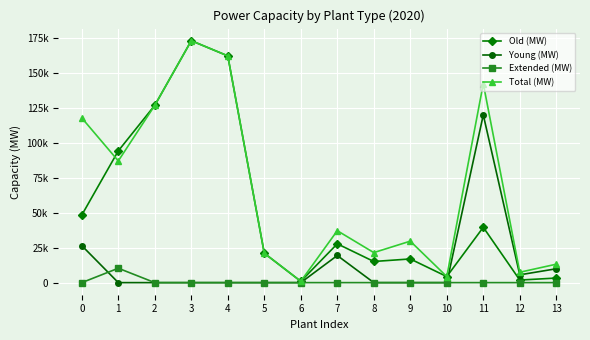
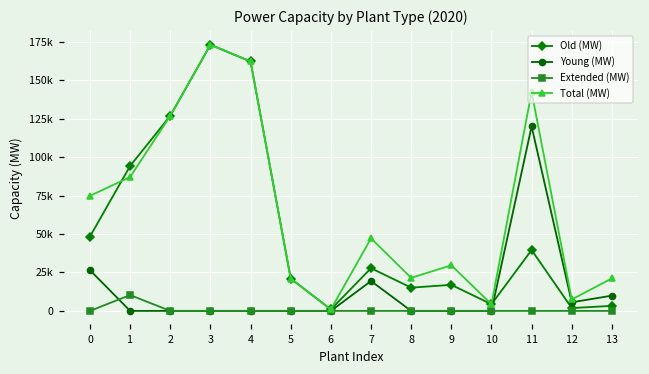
Total (MW), 0: 118000 -> 75000
Total (MW), 7: 37000 -> 47000
Total (MW), 13: 13000 -> 21000
